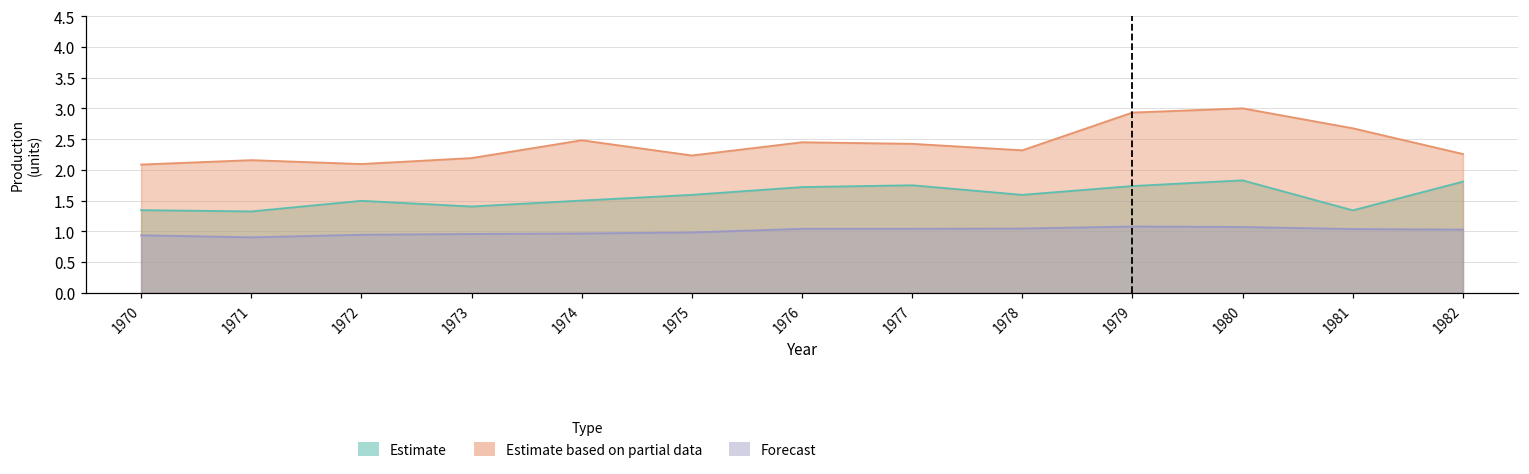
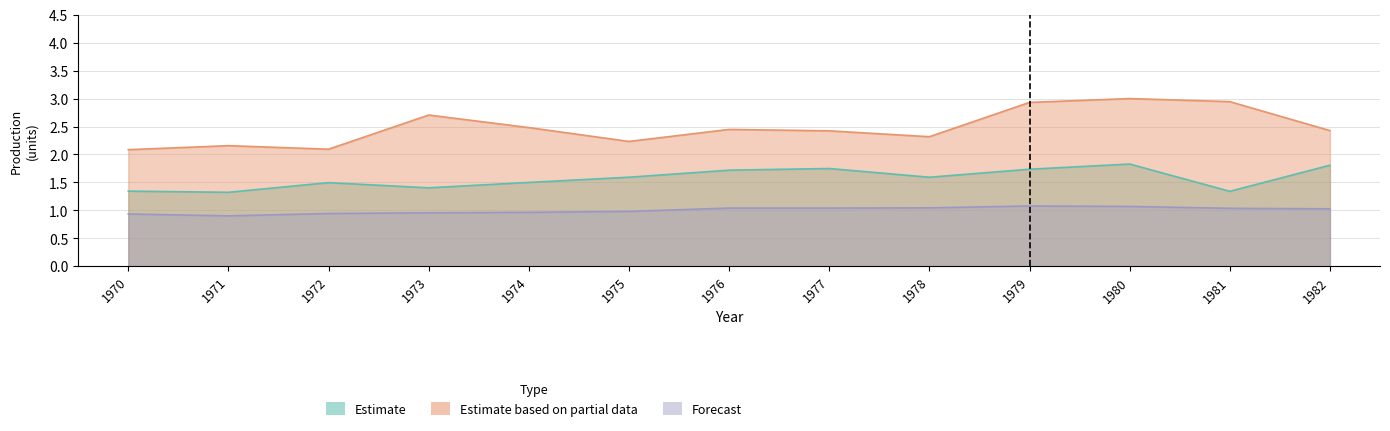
Estimate based on partial data, 1973: 2.2 -> 2.7
Estimate based on partial data, 1981: 2.7 -> 2.9
Estimate based on partial data, 1982: 2.3 -> 2.4
